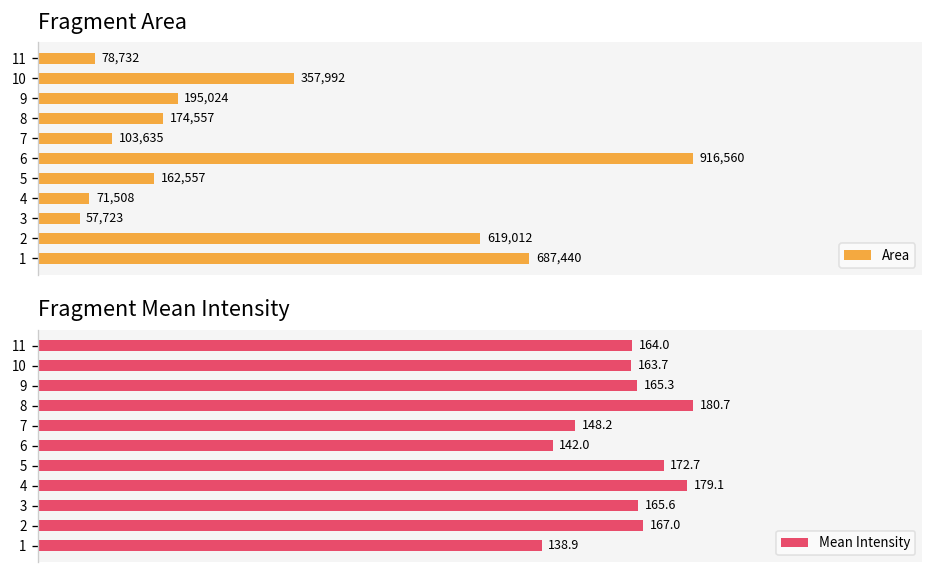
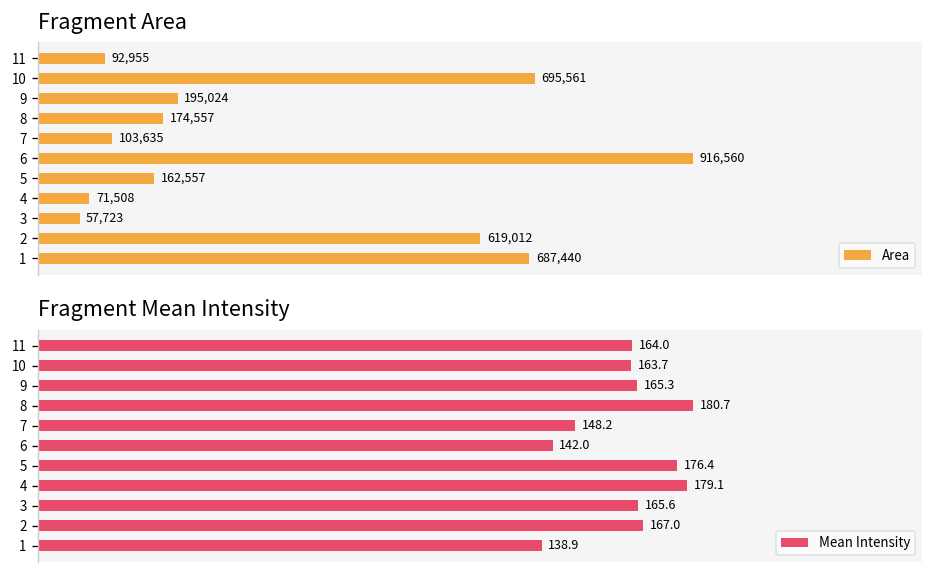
Fragment Area, 11: 78,732 -> 92,955
Fragment Area, 10: 357,992 -> 695,561
Fragment Mean Intensity, 5: 172.7 -> 176.4
